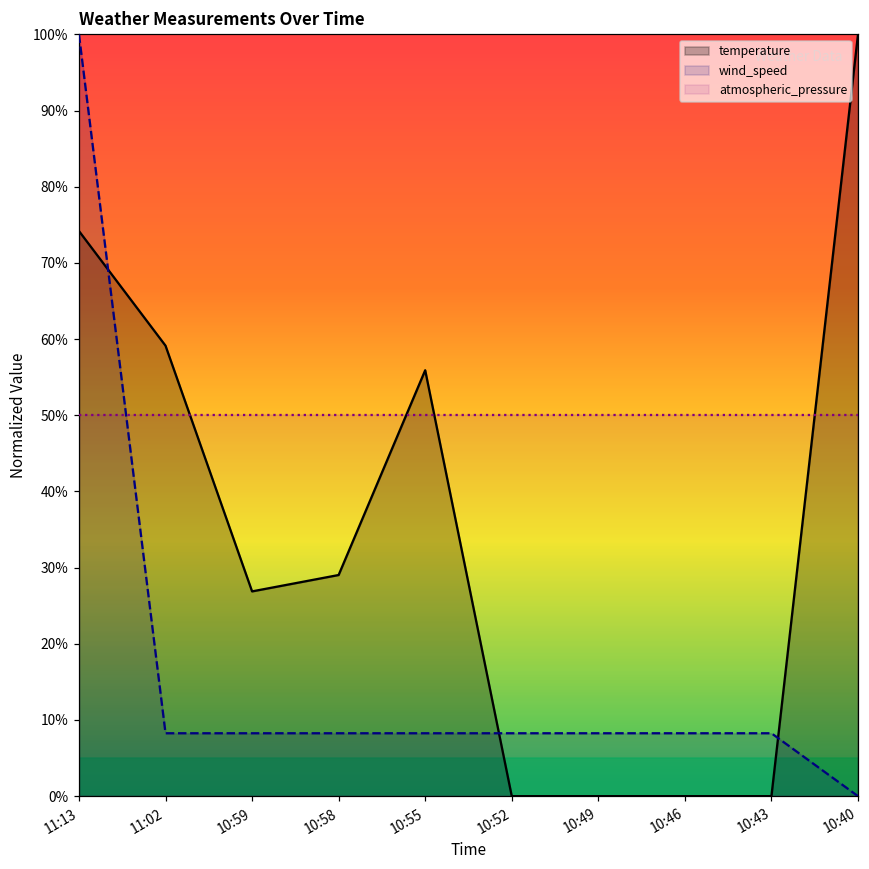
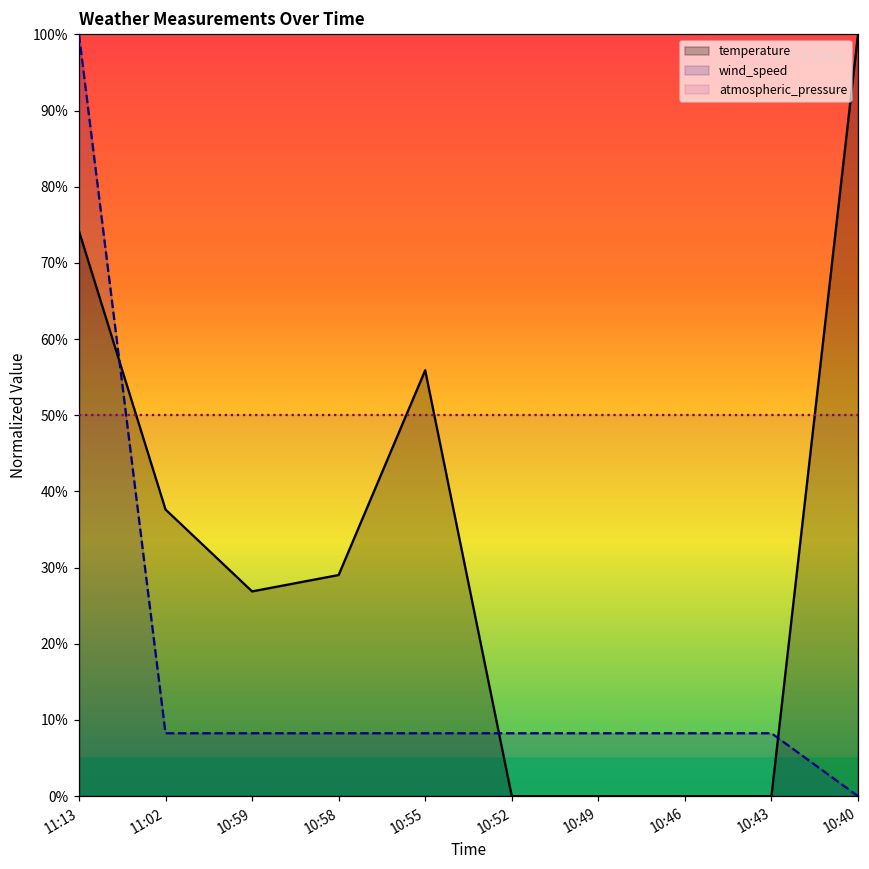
temperature, 11:02: 59% -> 38%
